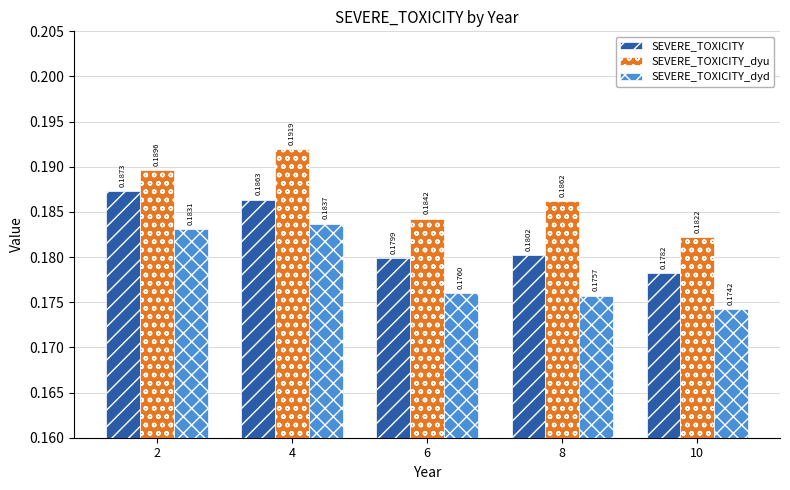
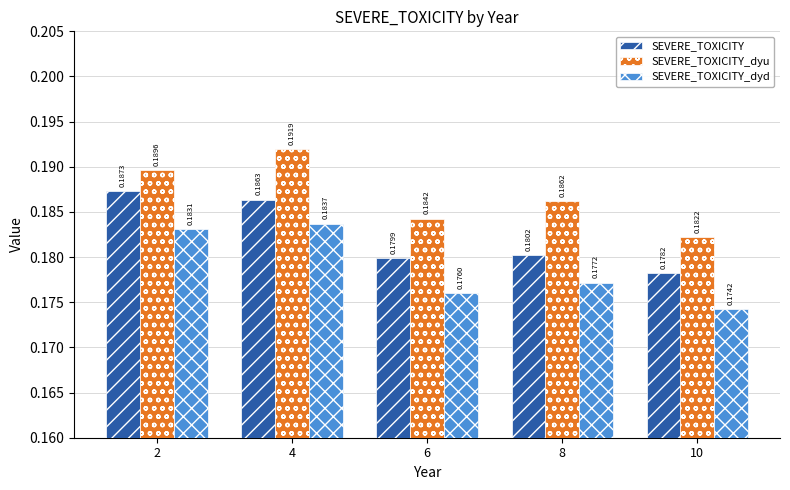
SEVERE_TOXICITY_dyd, 8: 0.1757 -> 0.1772
